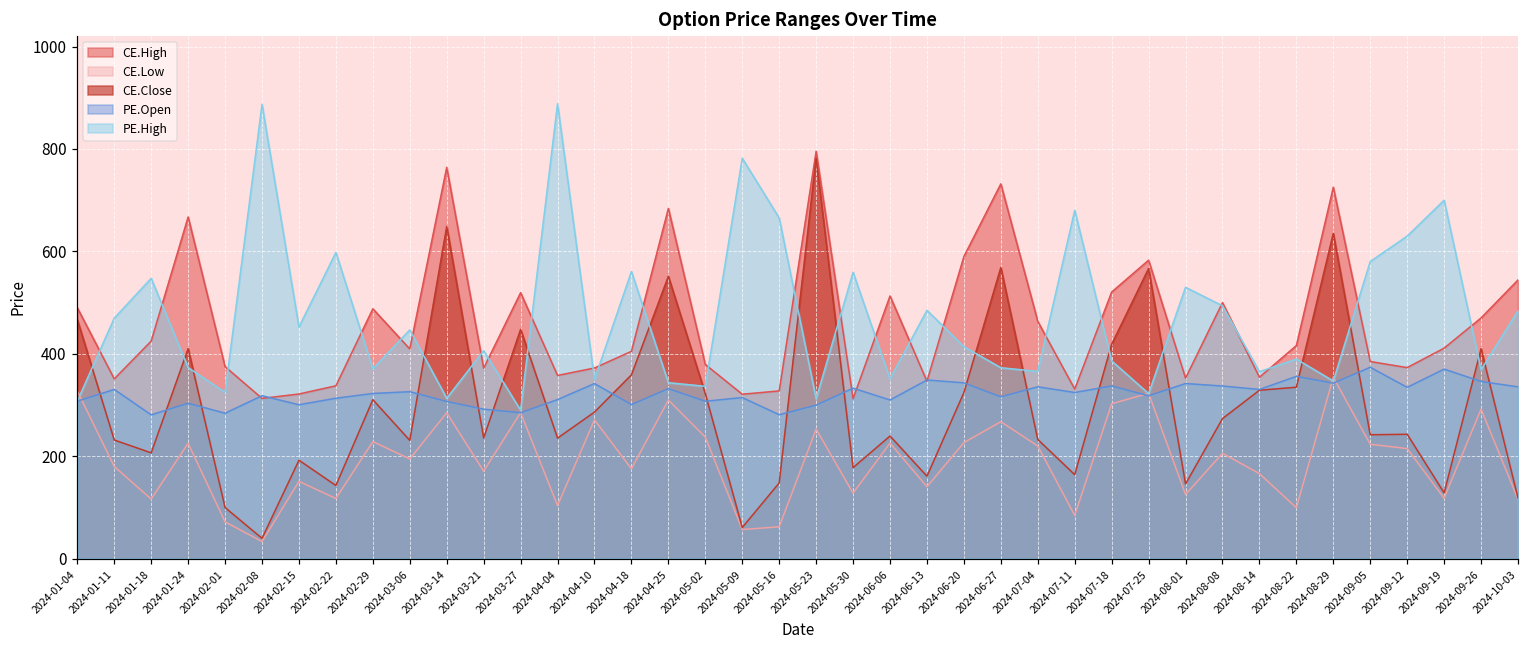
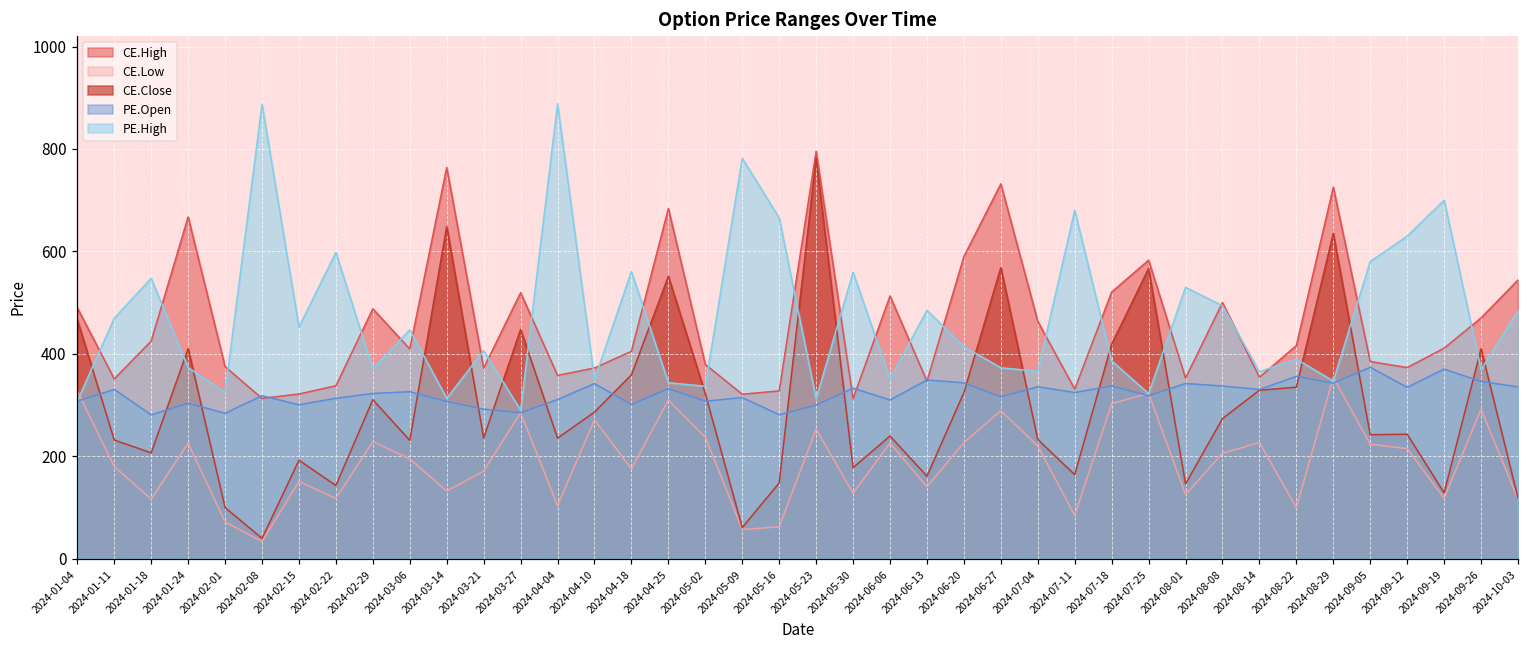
CE.Low, 2024-03-14: 290 -> 130
CE.Low, 2024-06-27: 270 -> 290
CE.Low, 2024-08-14: 170 -> 230
